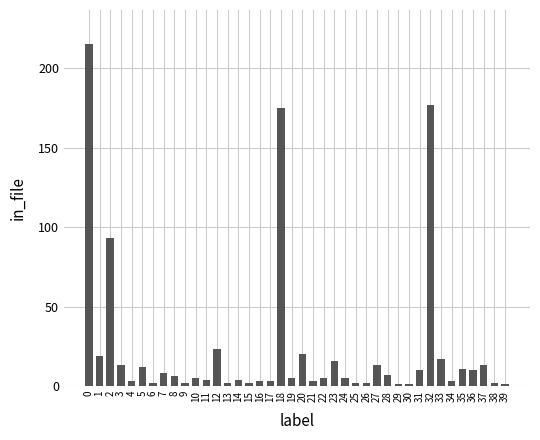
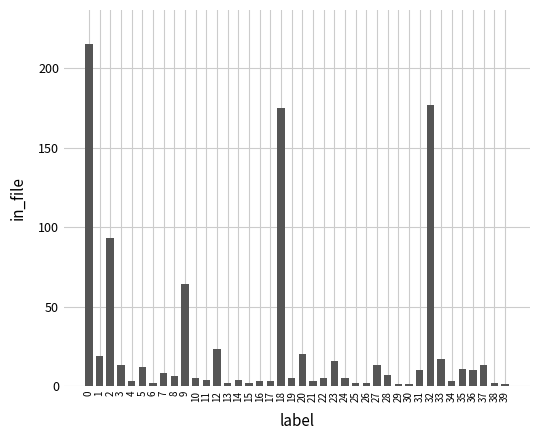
9: 2 -> 64
